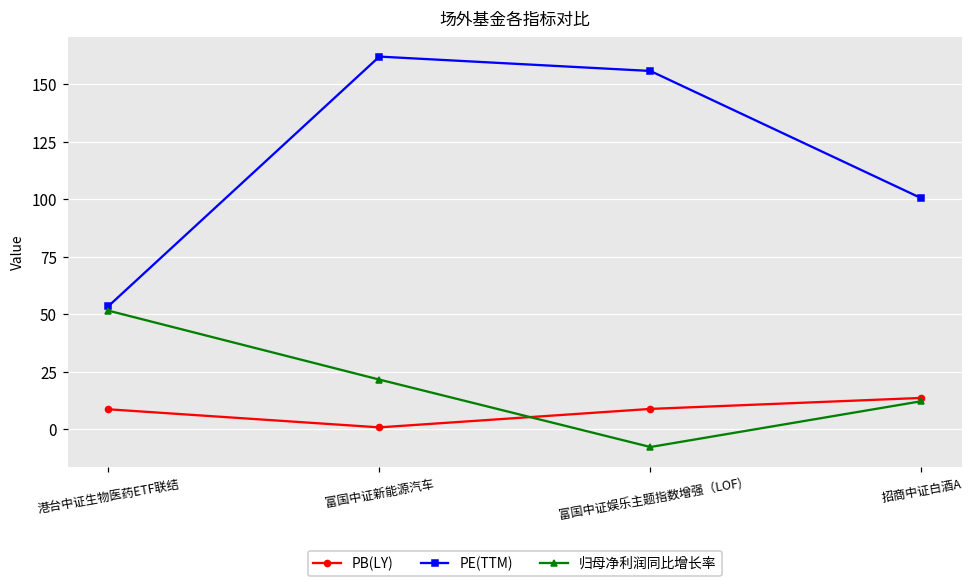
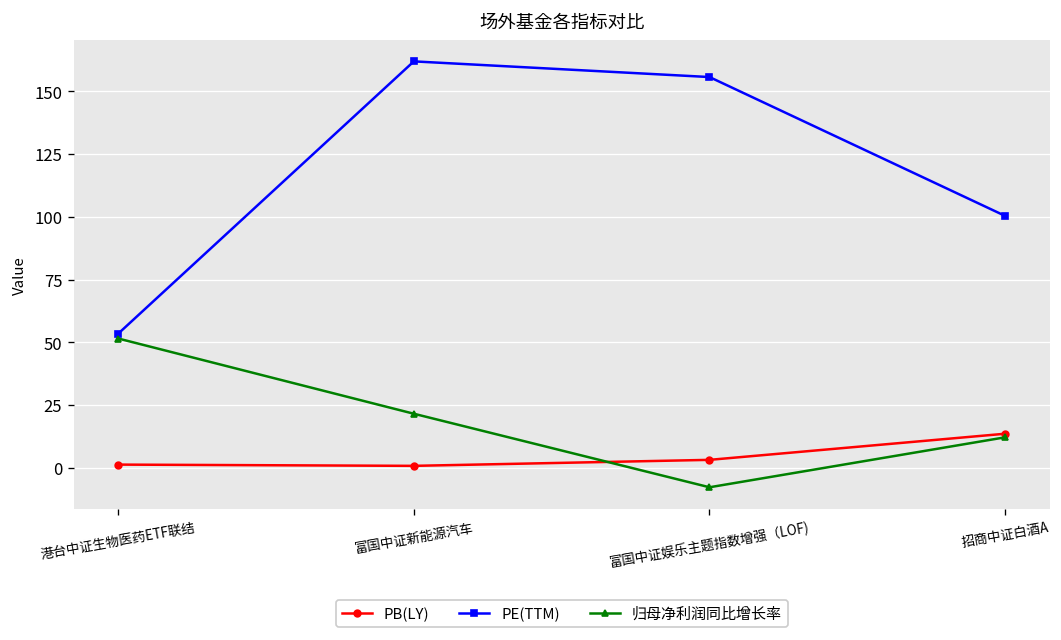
PB(LY), 港台中证生物医药ETF联结: 9 -> 1
PB(LY), 富国中证娱乐主题指数增强（LOF): 9 -> 3
